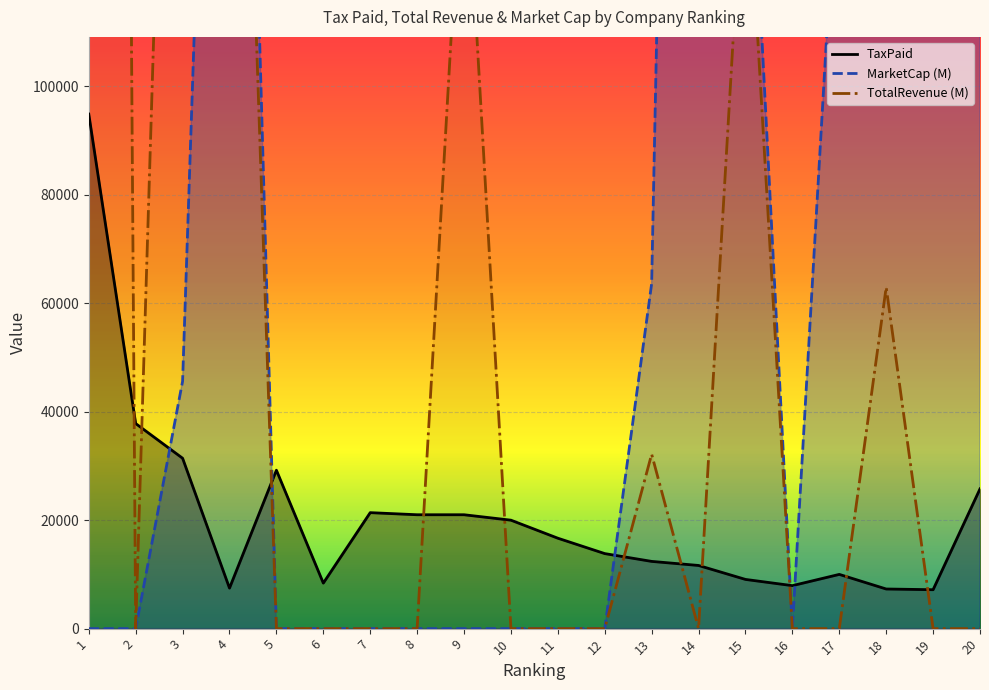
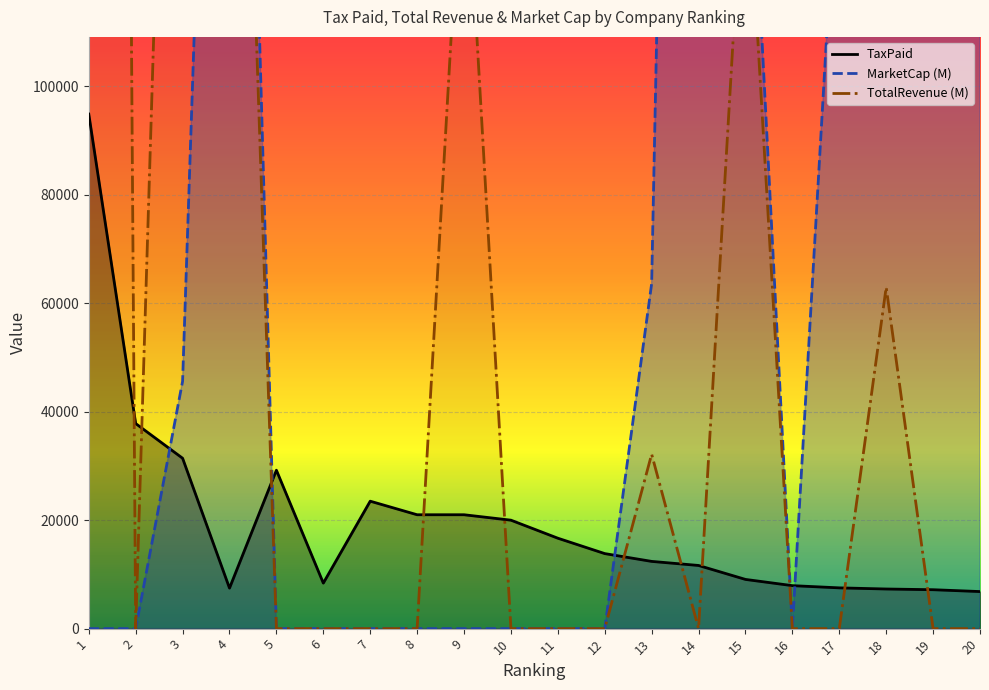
TaxPaid, 7: 21000 -> 24000
TaxPaid, 17: 10000 -> 8000
TaxPaid, 20: 26000 -> 7000
